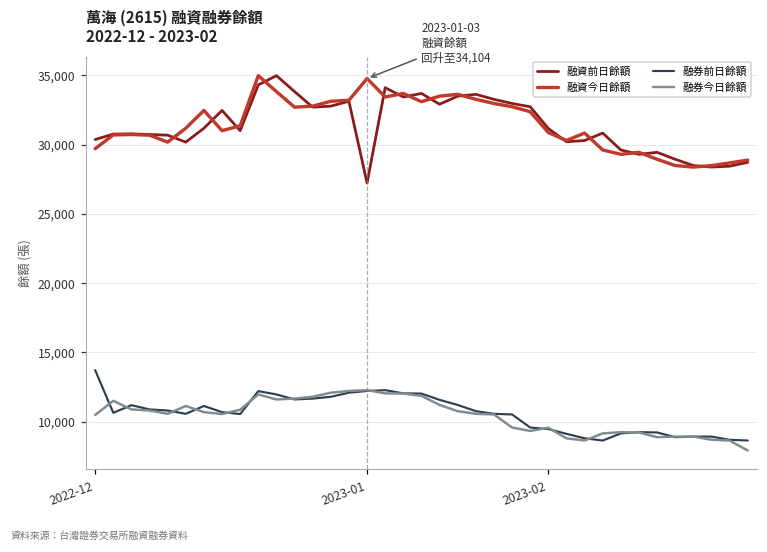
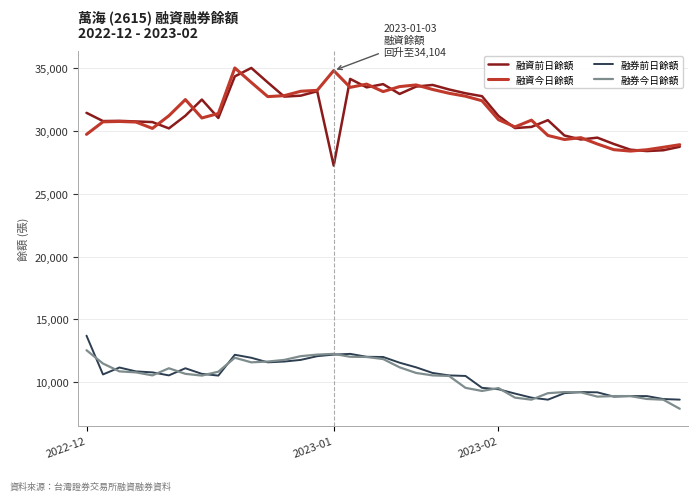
融資前日餘額, 2022-12: 30,400 -> 31,400
融券今日餘額, 2022-12: 10,500 -> 12,600
